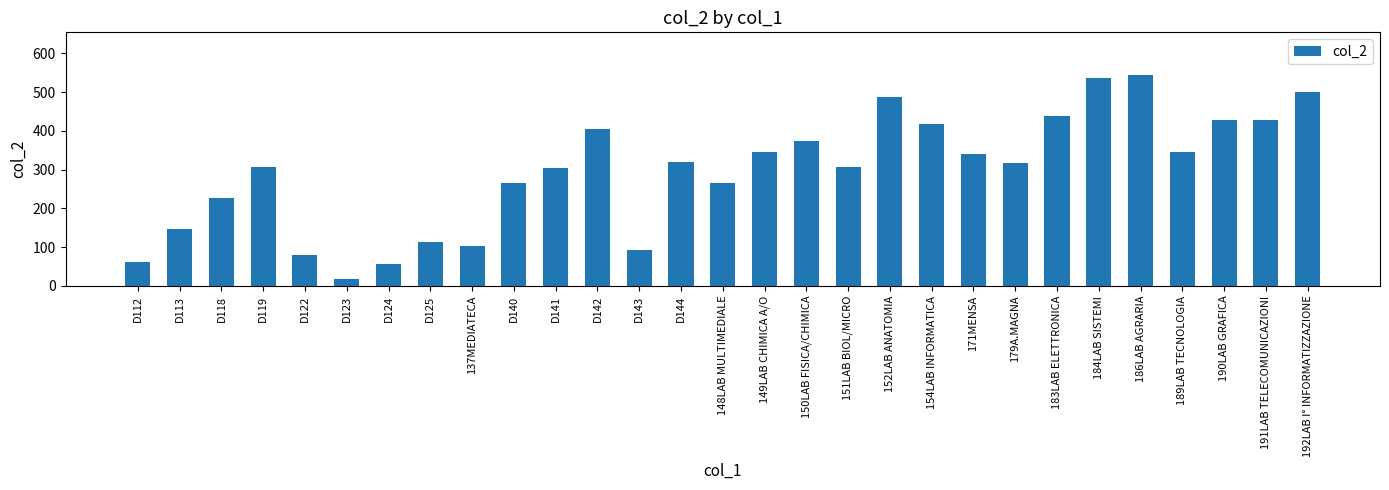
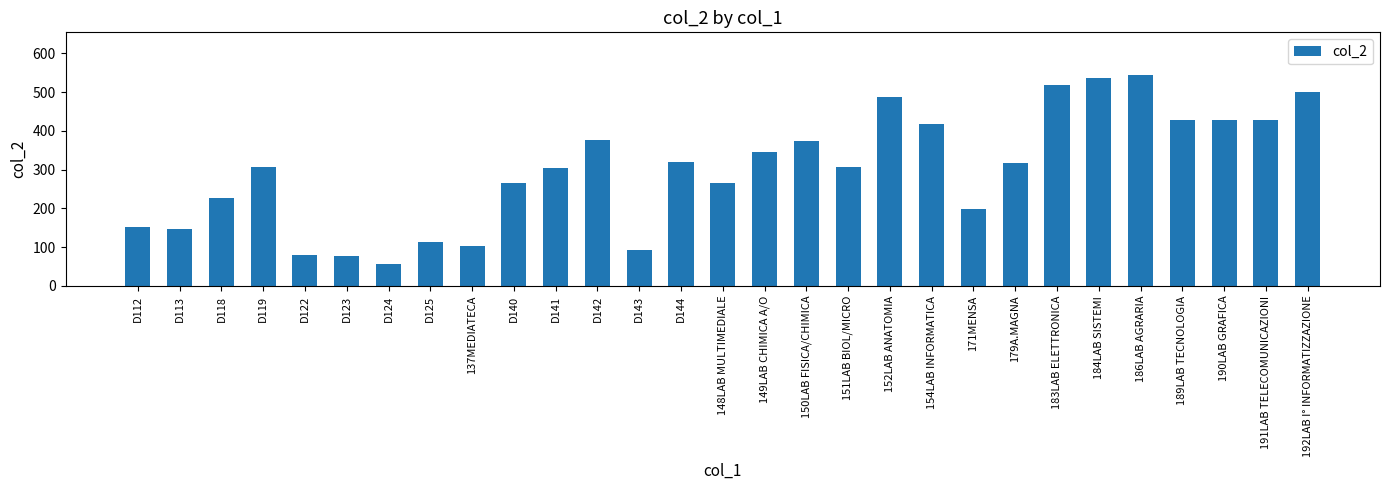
D112: 60 -> 150
D123: 20 -> 80
D142: 400 -> 380
171MENSA: 340 -> 200
183LAB ELETTRONICA: 440 -> 520
189LAB TECNOLOGIA: 350 -> 430
